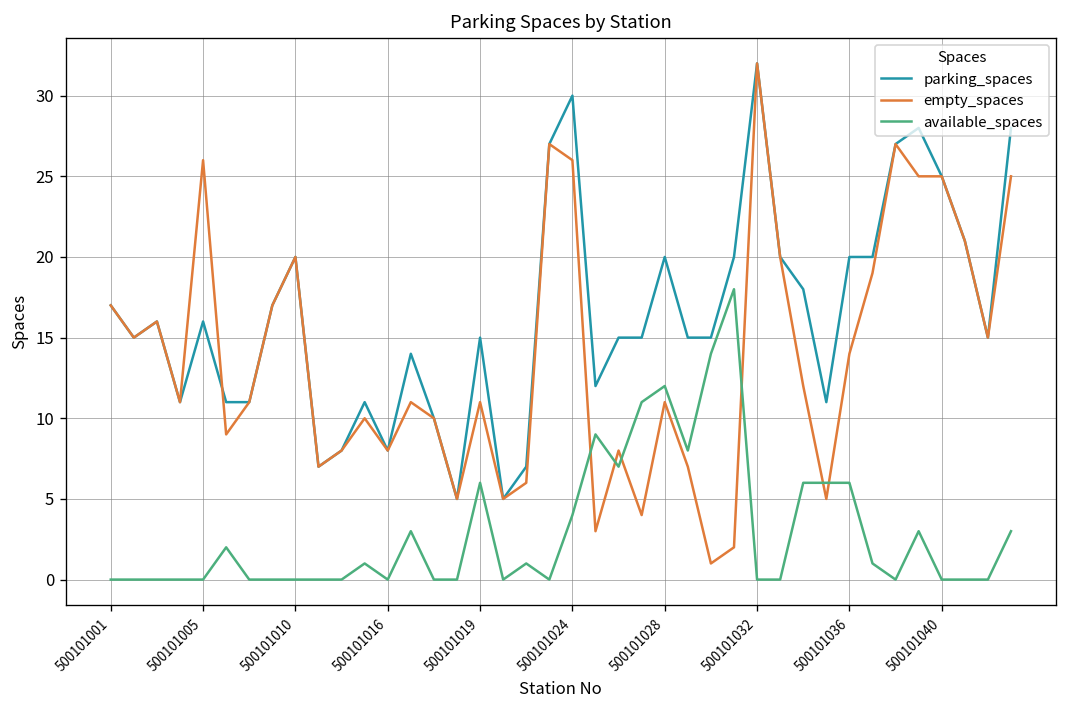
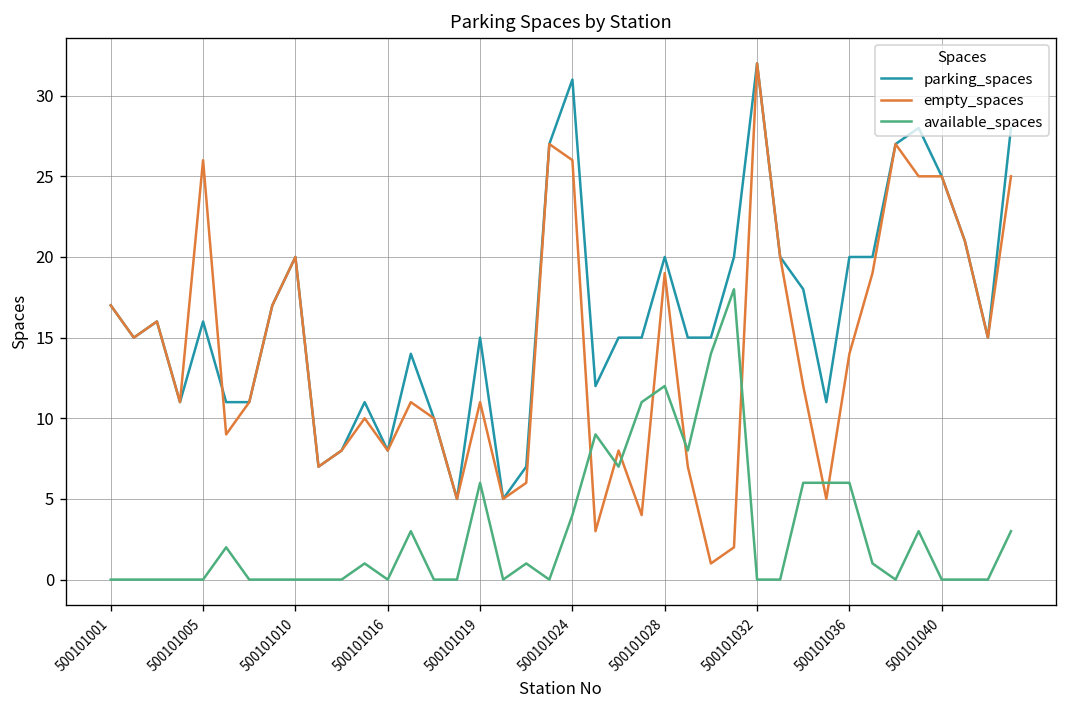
parking_spaces, 500101024: 30 -> 31
empty_spaces, 500101028: 11 -> 19
